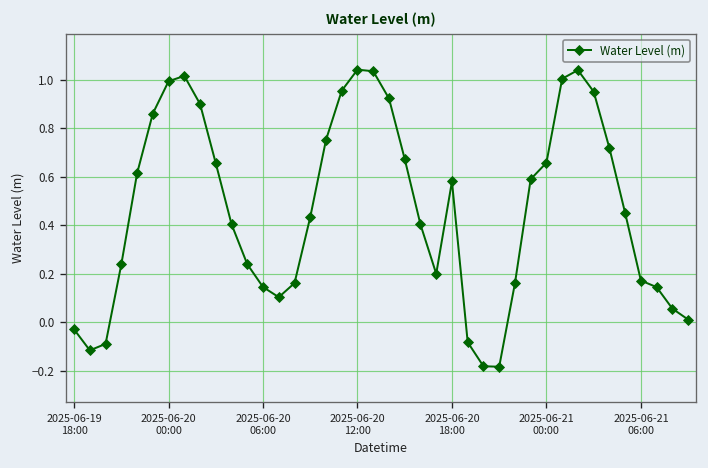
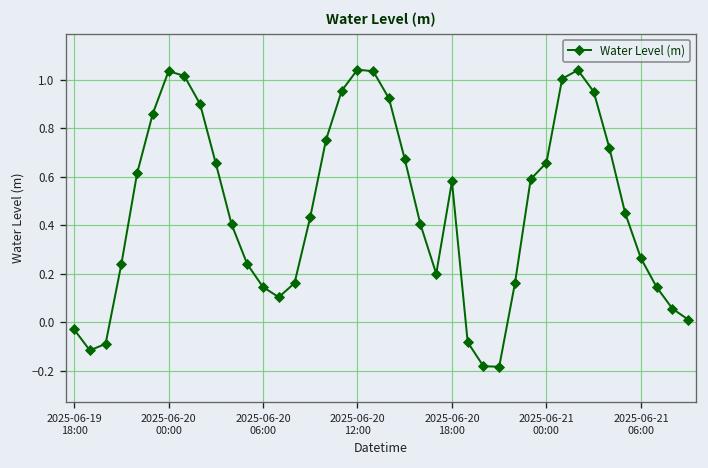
2025-06-20 00:00: 0.99 -> 1.04
2025-06-21 06:00: 0.17 -> 0.26
